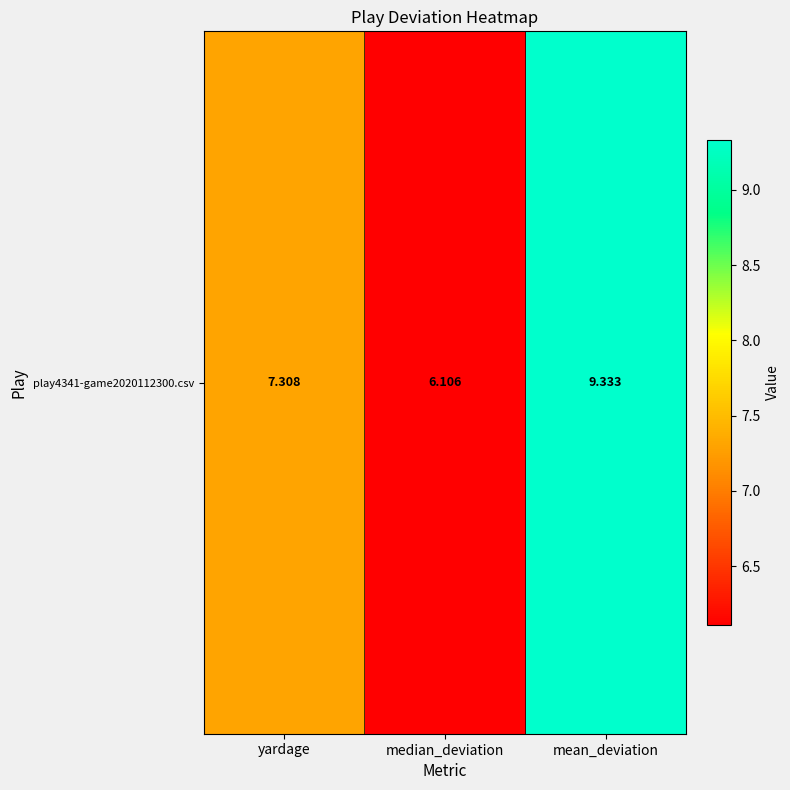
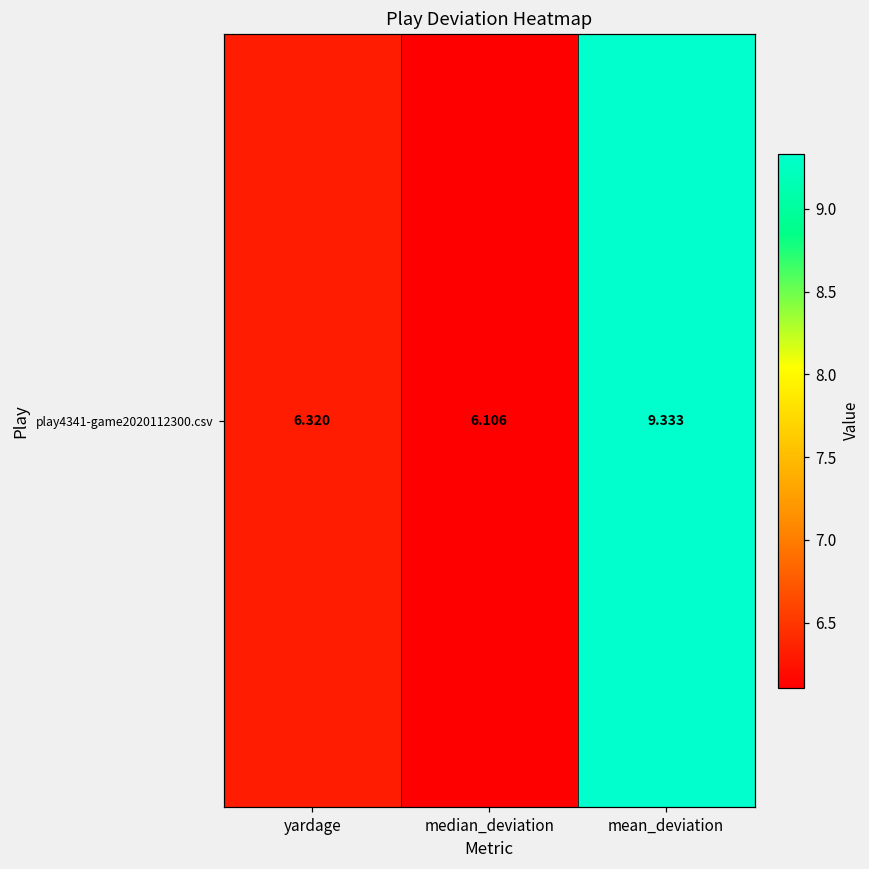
play4341-game2020112300.csv, yardage: 7.308 -> 6.320
